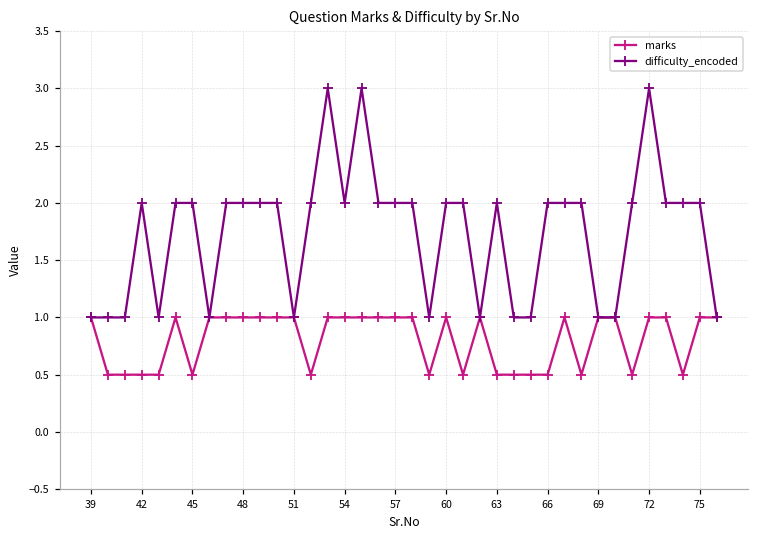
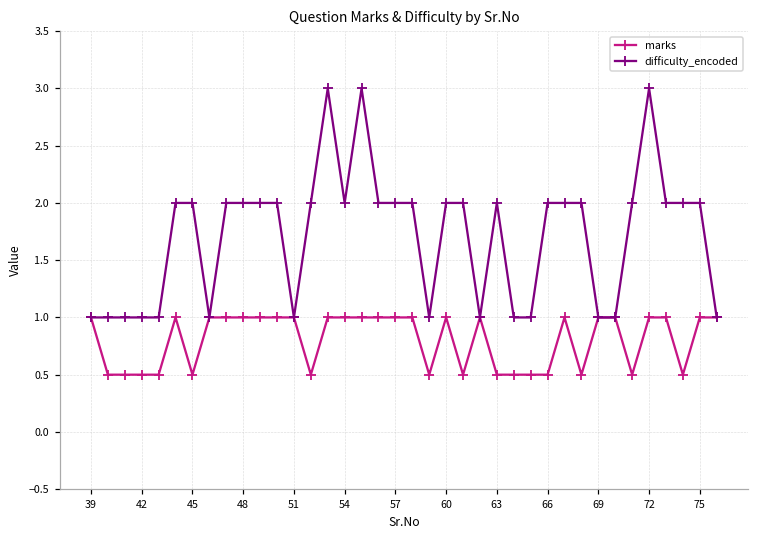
difficulty_encoded, 42: 2 -> 1
